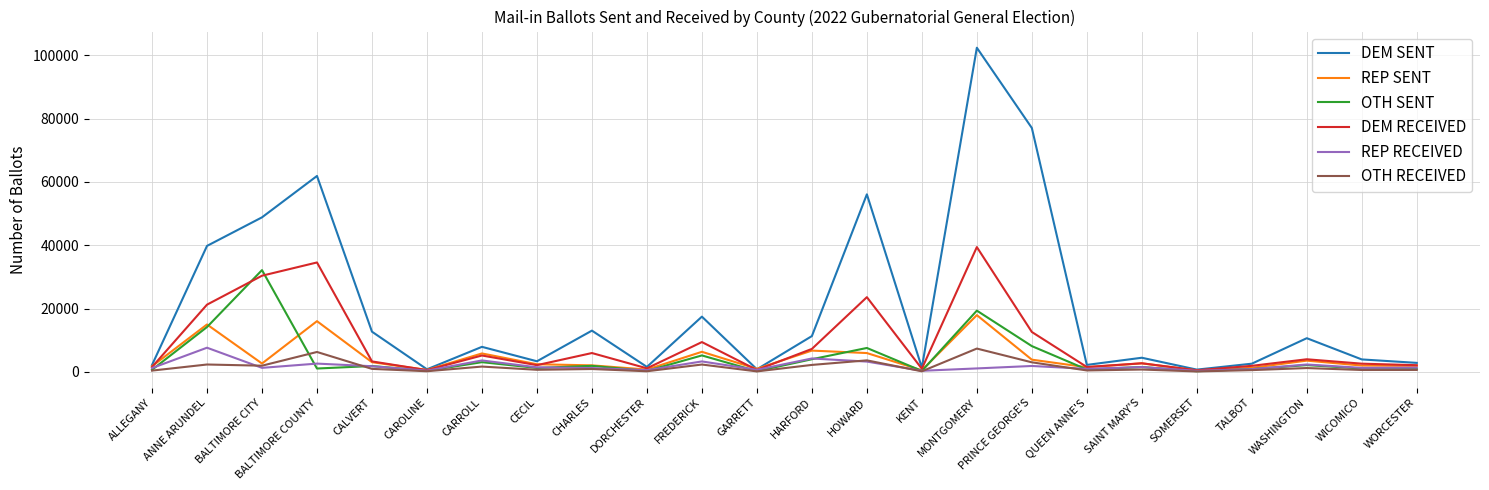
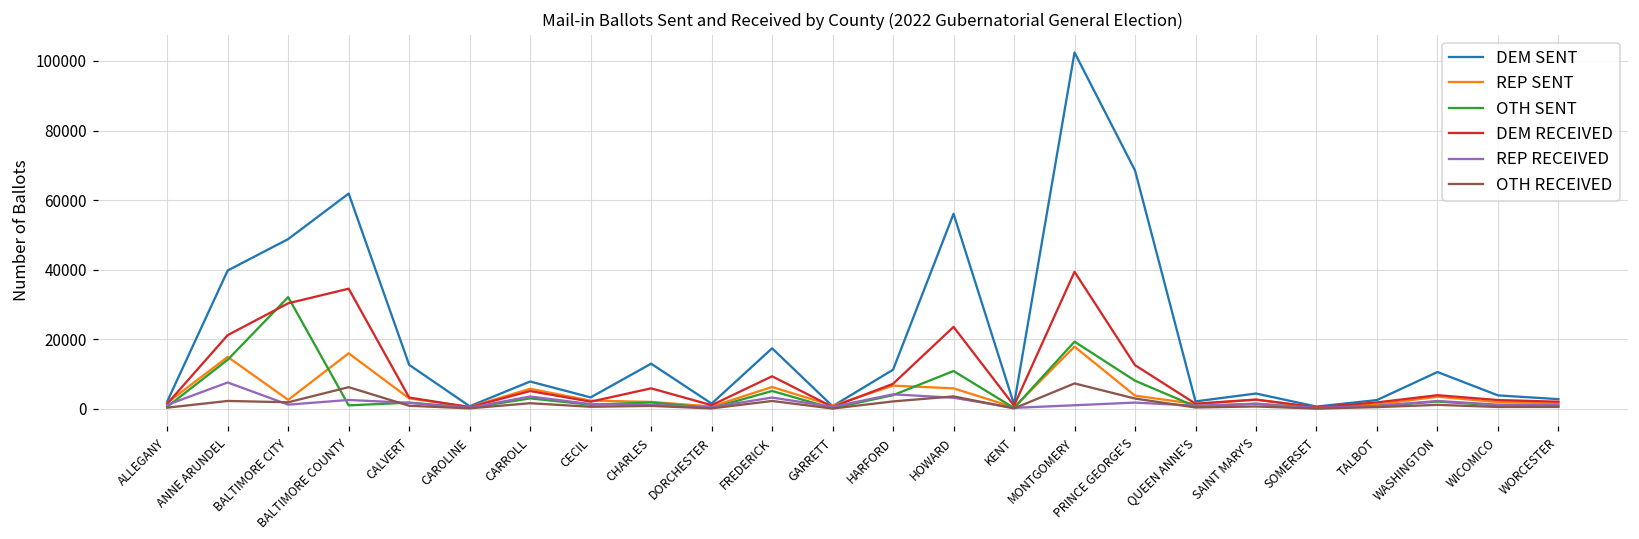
OTH SENT, HOWARD: 8000 -> 11000
DEM SENT, PRINCE GEORGE'S: 77000 -> 69000
